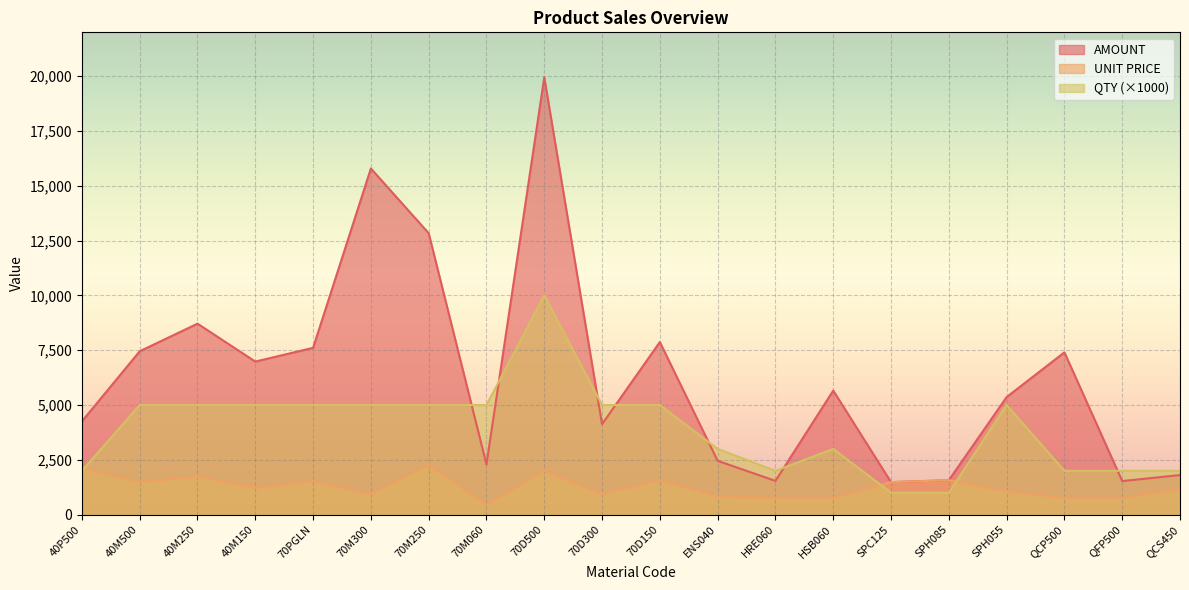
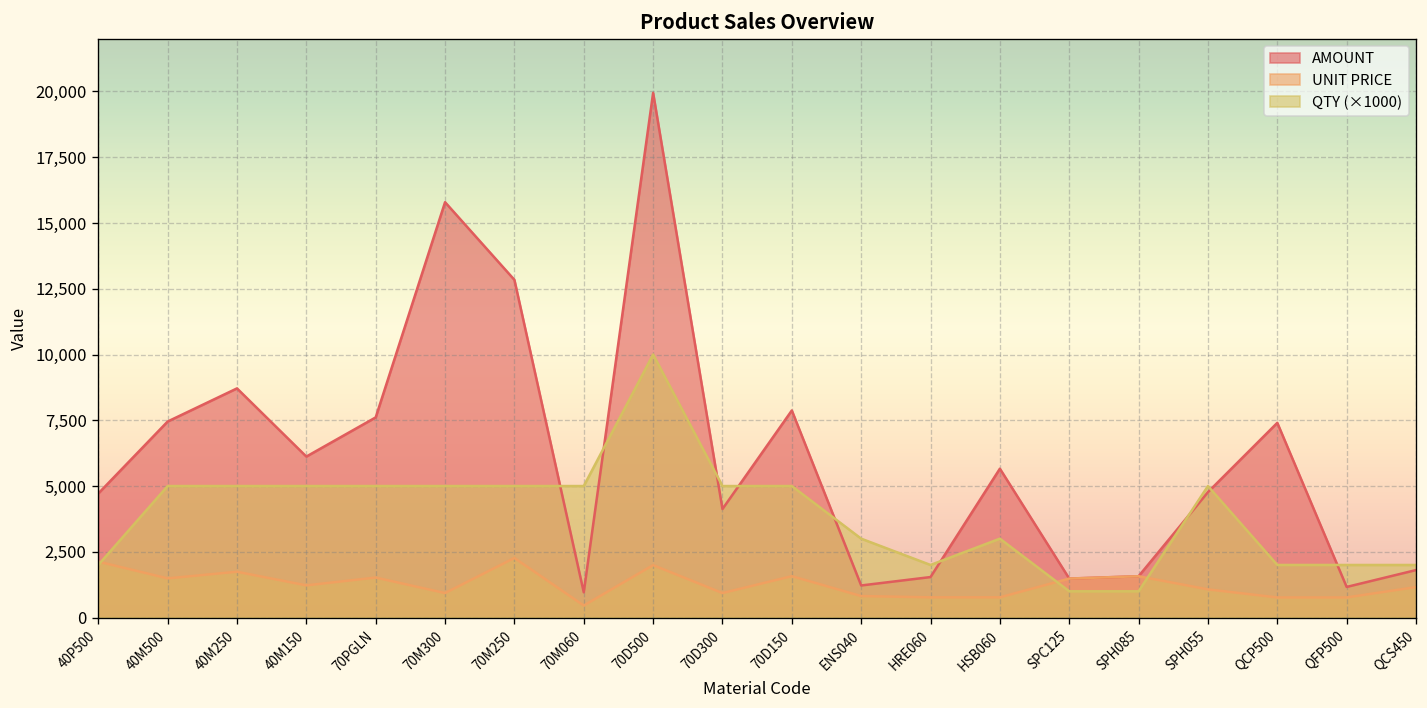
AMOUNT, 40P500: 4,300 -> 4,700
AMOUNT, 40M150: 7,000 -> 6,100
AMOUNT, 70M060: 2,300 -> 1,000
AMOUNT, ENS040: 2,500 -> 1,200
AMOUNT, SPH055: 5,400 -> 4,800
AMOUNT, QFP500: 1,500 -> 1,200
